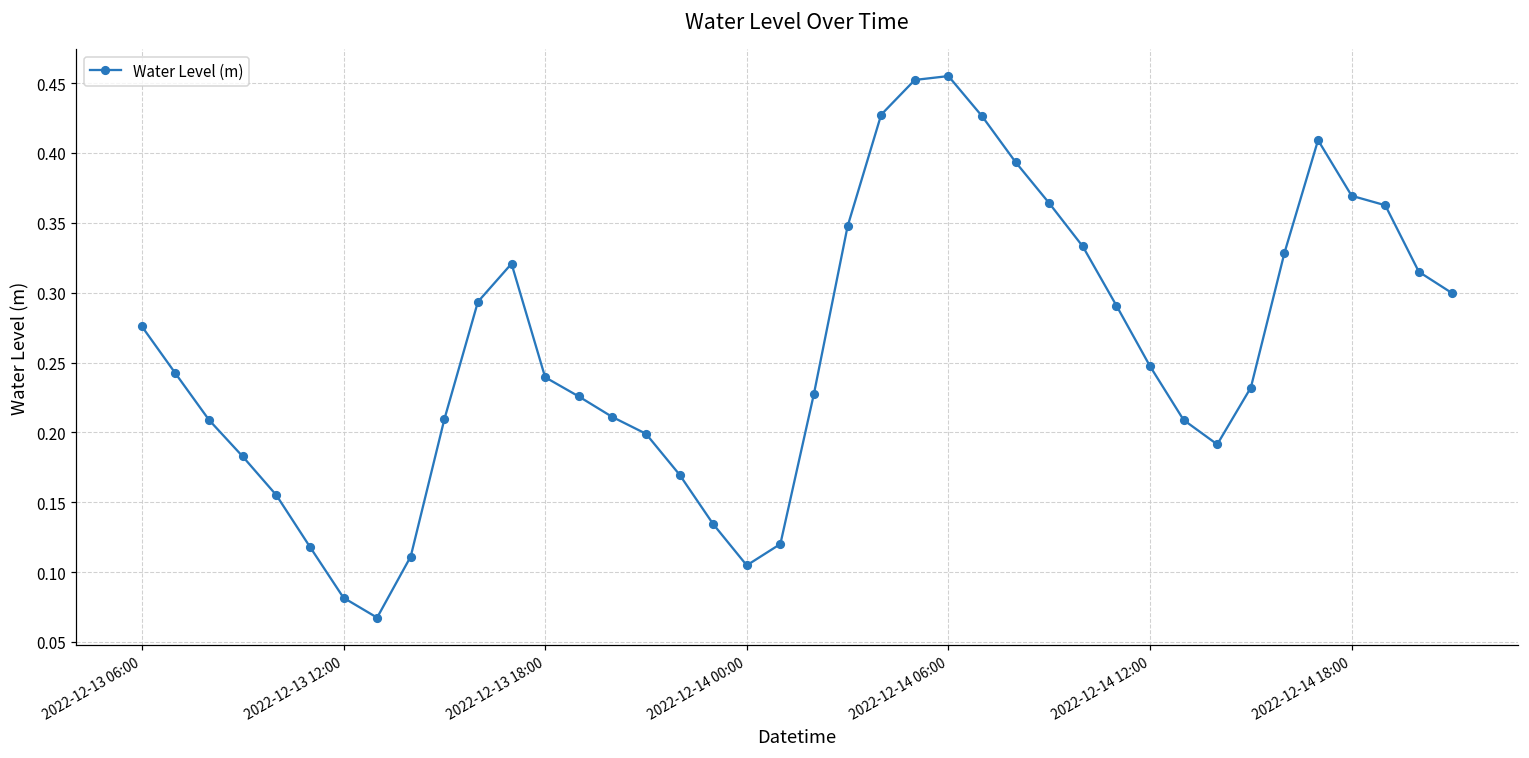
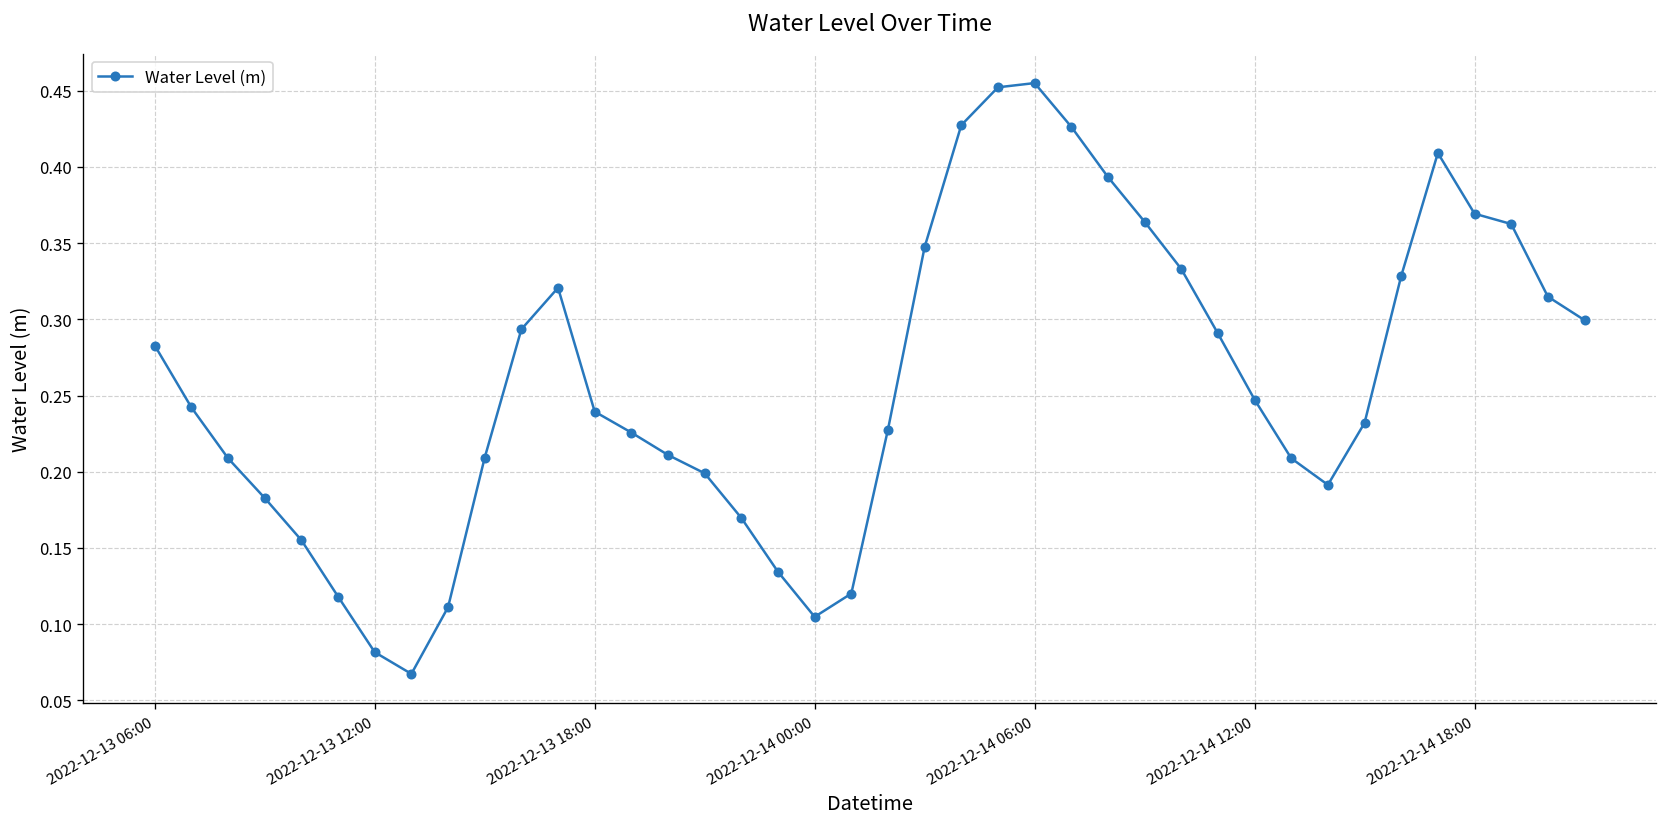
2022-12-13 06:00: 0.276 -> 0.283
